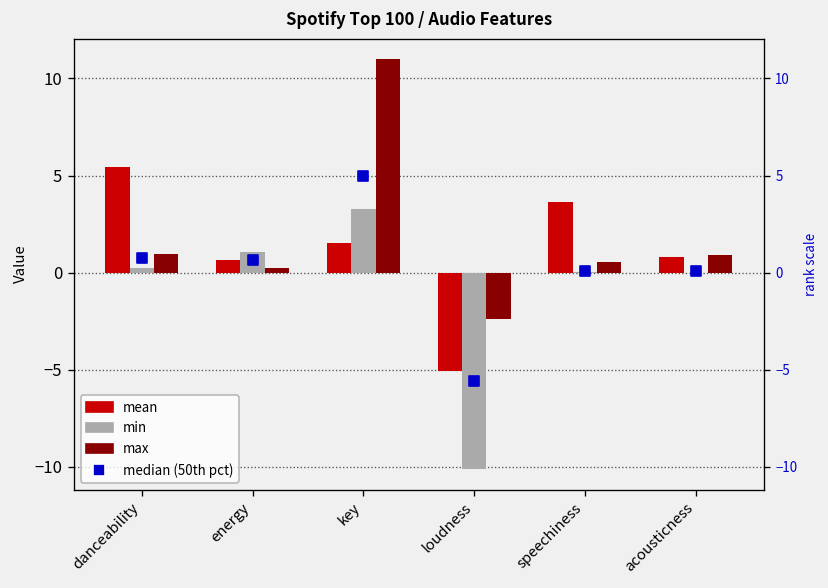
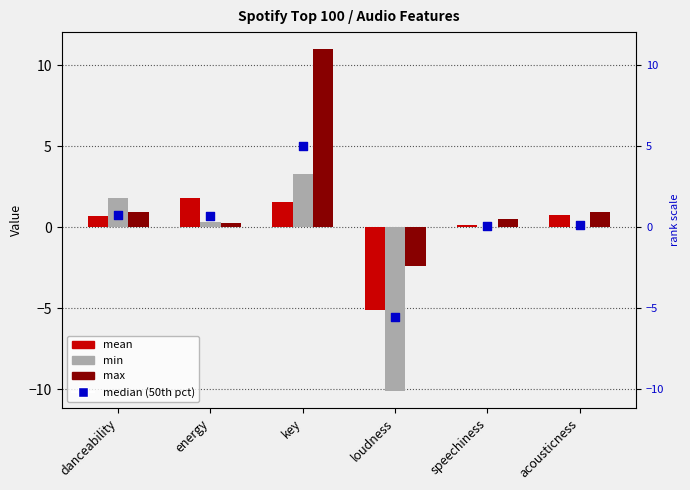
mean, danceability: 5.4 -> 0.7
min, danceability: 0.3 -> 1.8
mean, energy: 0.7 -> 1.8
min, energy: 1.1 -> 0.3
mean, speechiness: 3.6 -> 0.1
